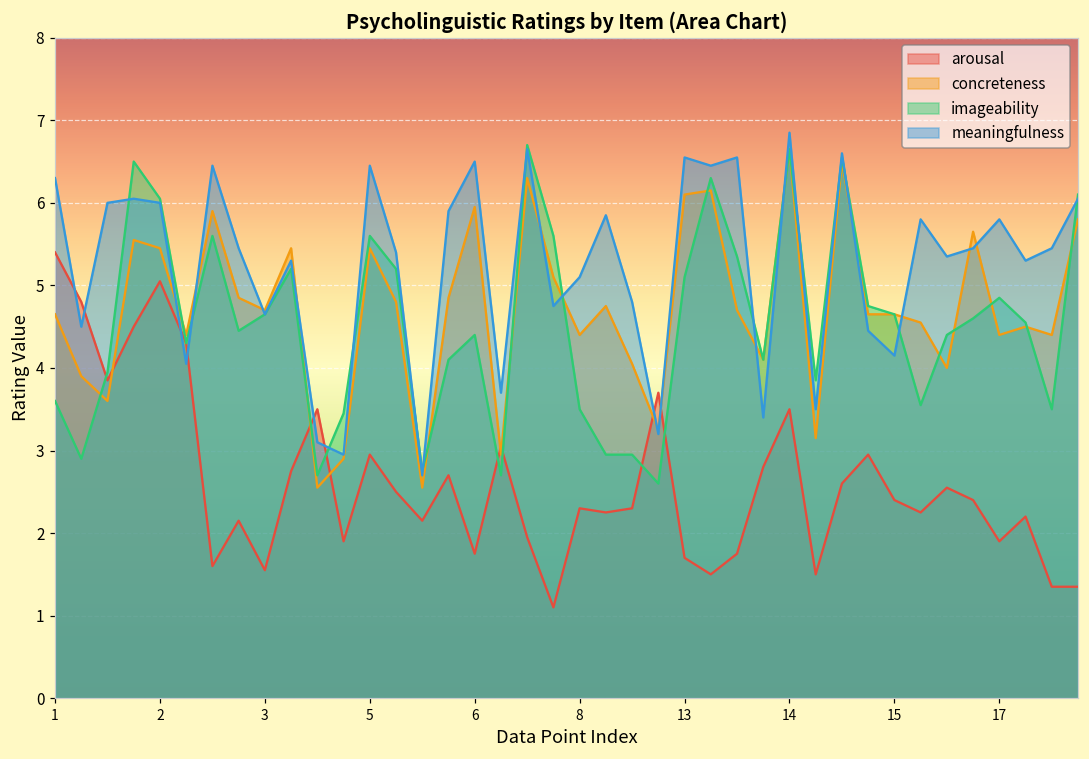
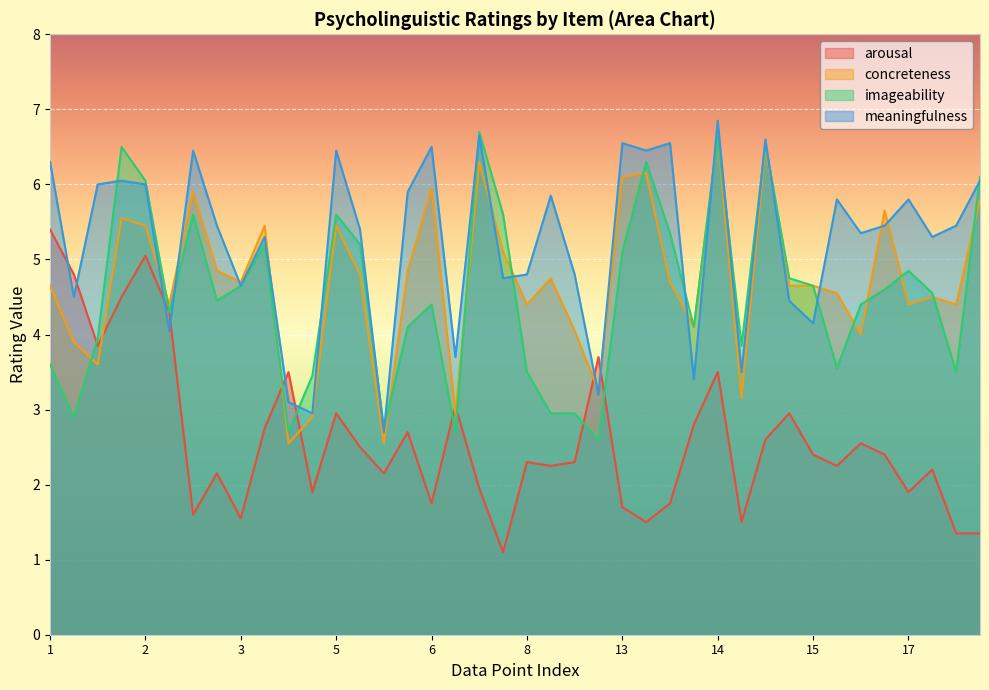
meaningfulness, 8: 5.1 -> 4.8
